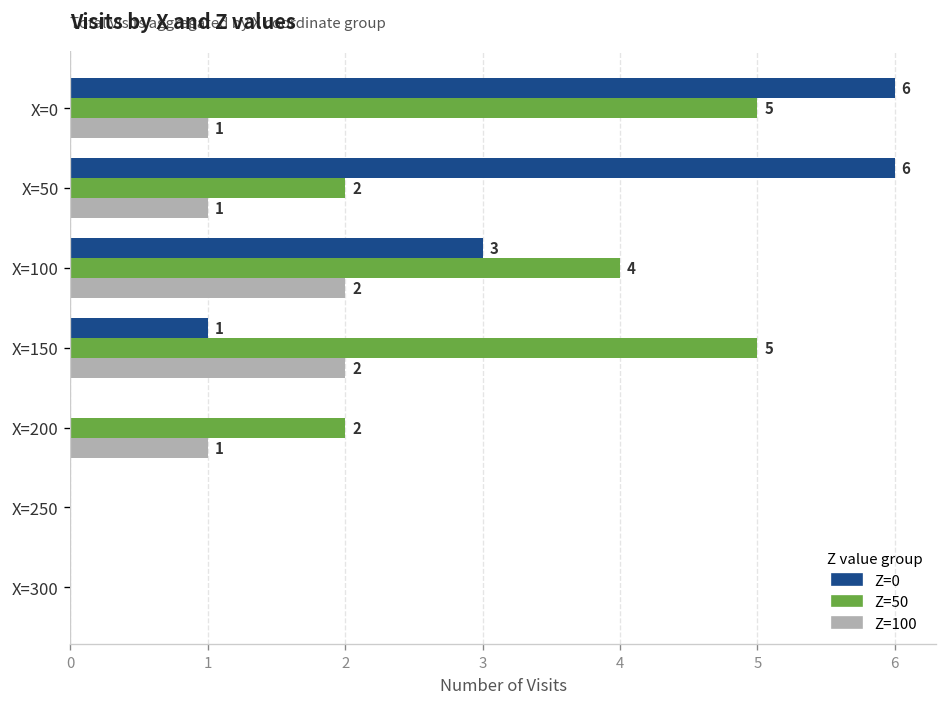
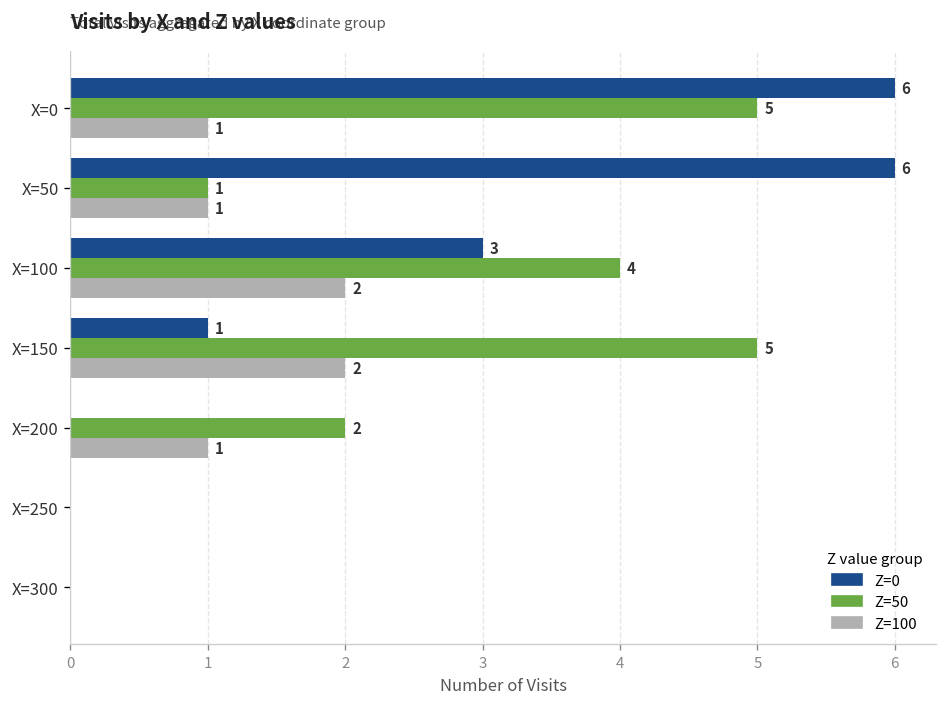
Z=50, X=50: 2 -> 1
